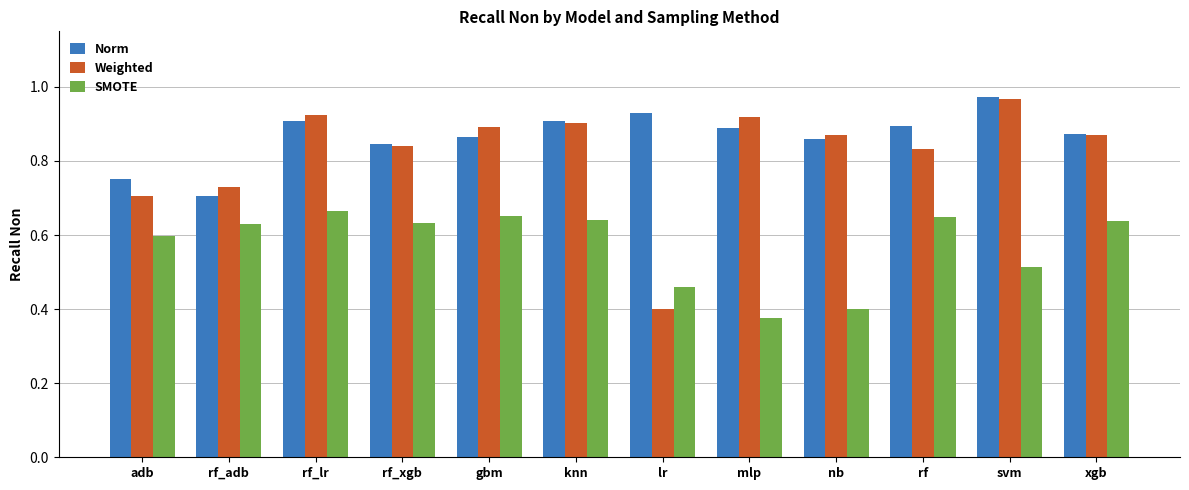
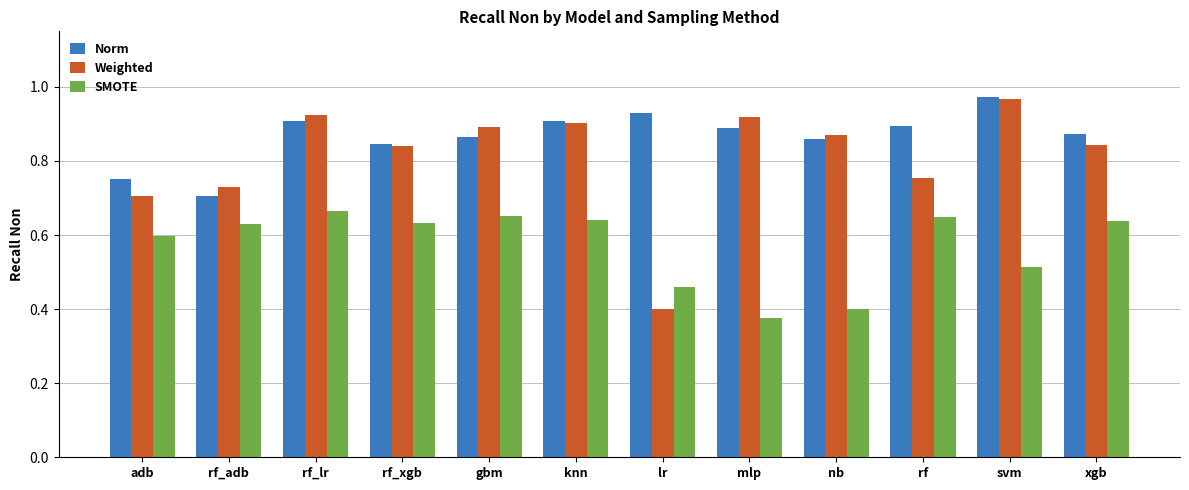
Weighted, rf: 0.83 -> 0.75
Weighted, xgb: 0.87 -> 0.84
